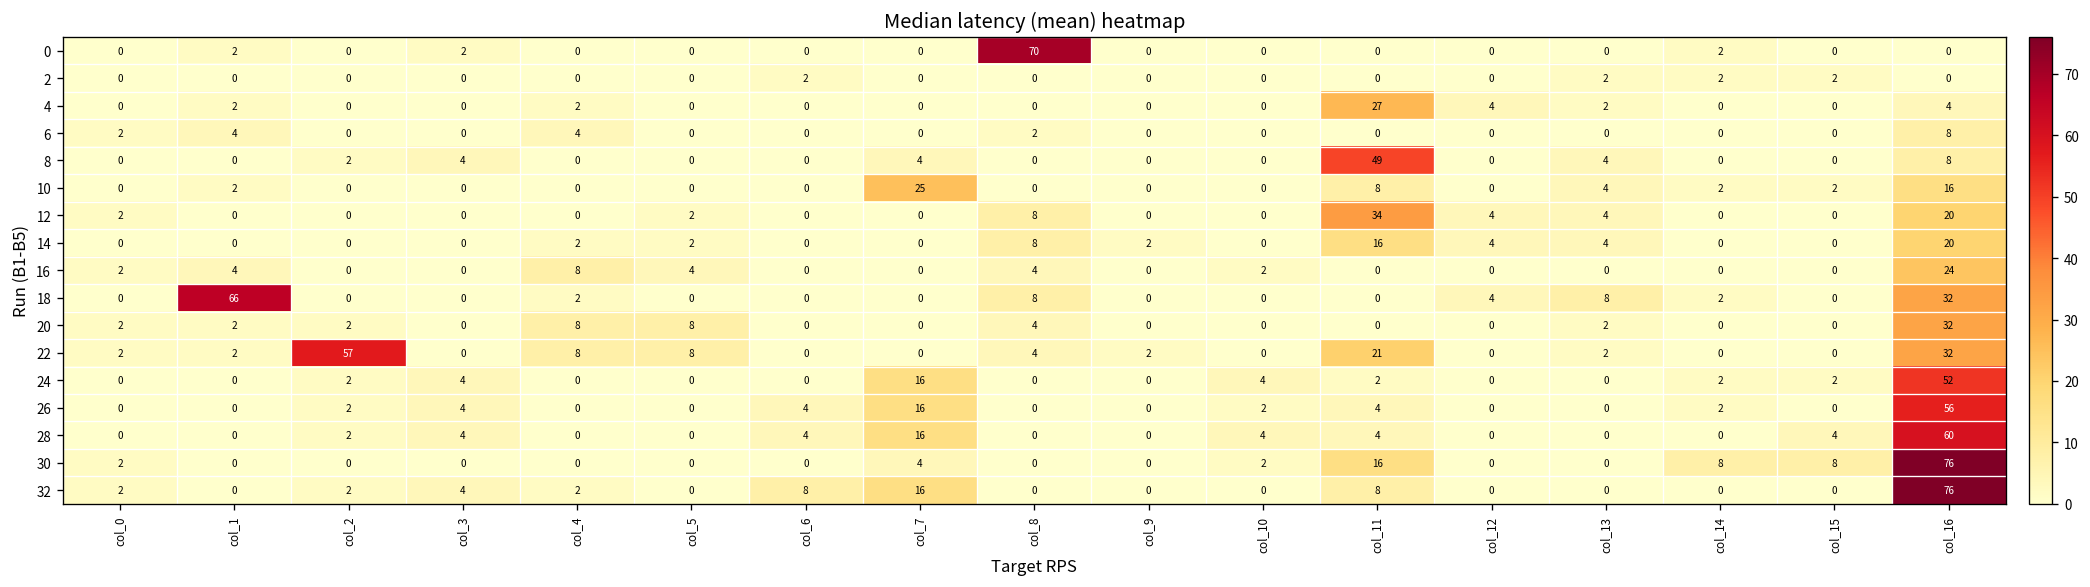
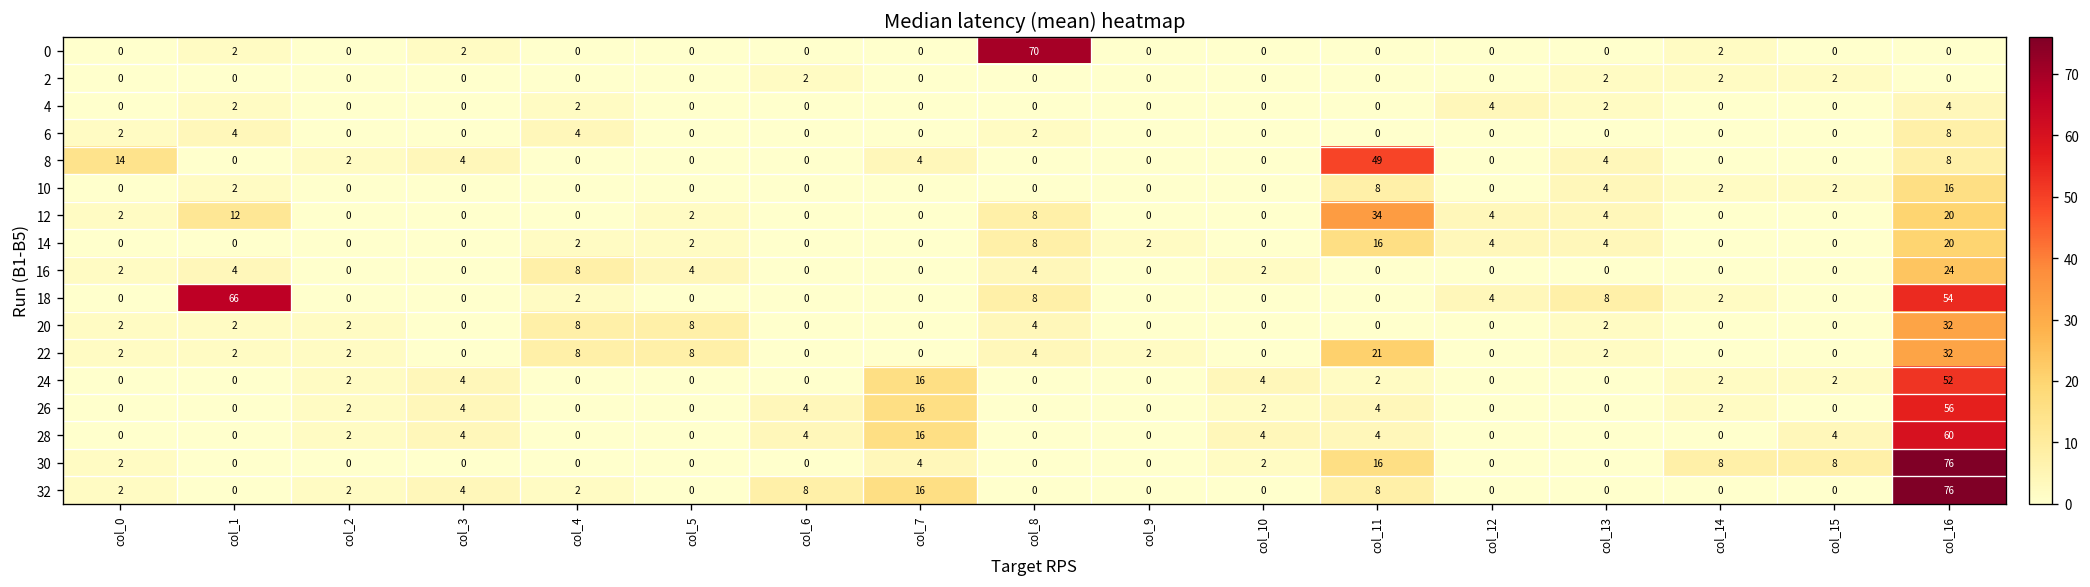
4, col_11: 27 -> 0
8, col_0: 0 -> 14
10, col_7: 25 -> 0
12, col_1: 0 -> 12
18, col_16: 32 -> 54
22, col_2: 57 -> 2
